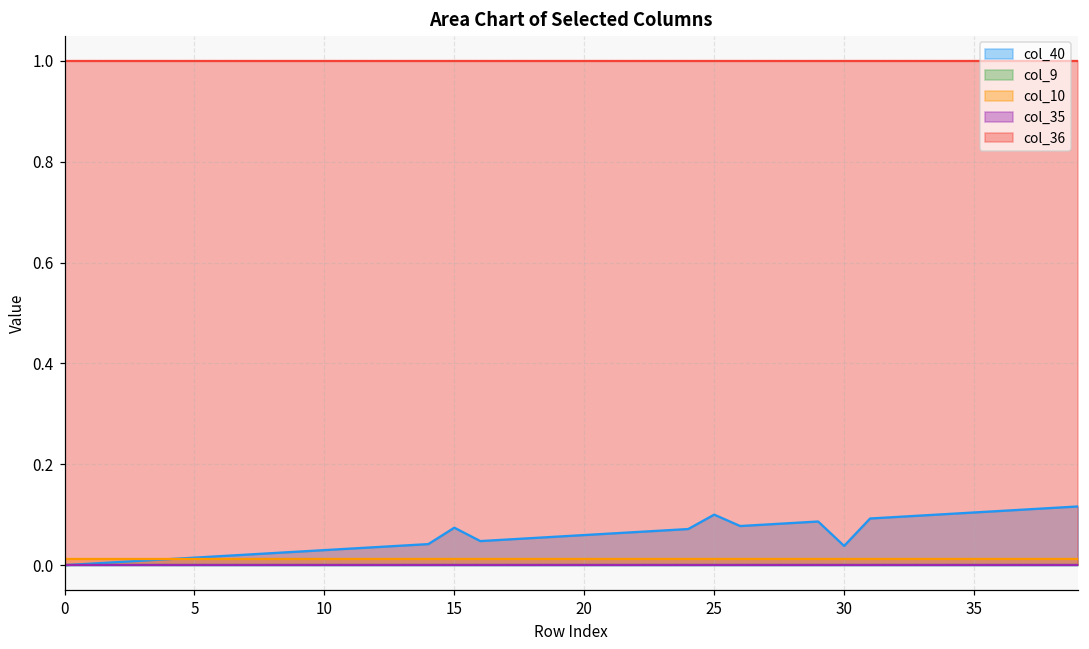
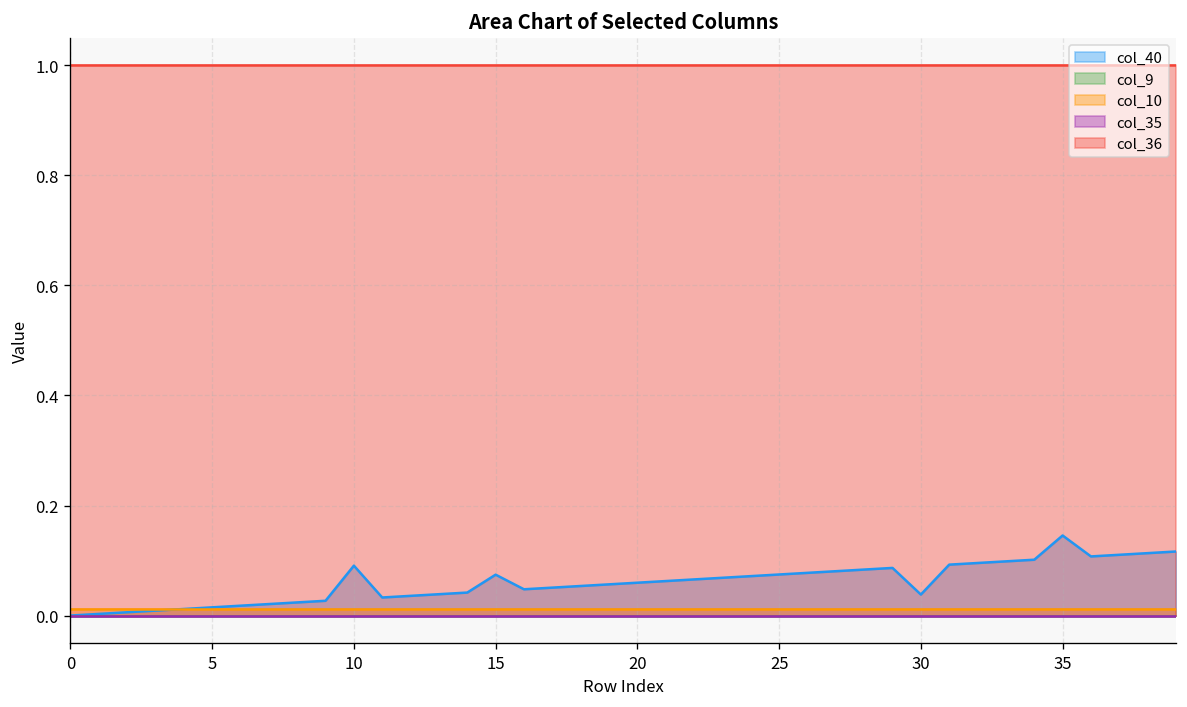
col_40, 10: 0.03 -> 0.09
col_40, 25: 0.10 -> 0.07
col_40, 35: 0.10 -> 0.15
